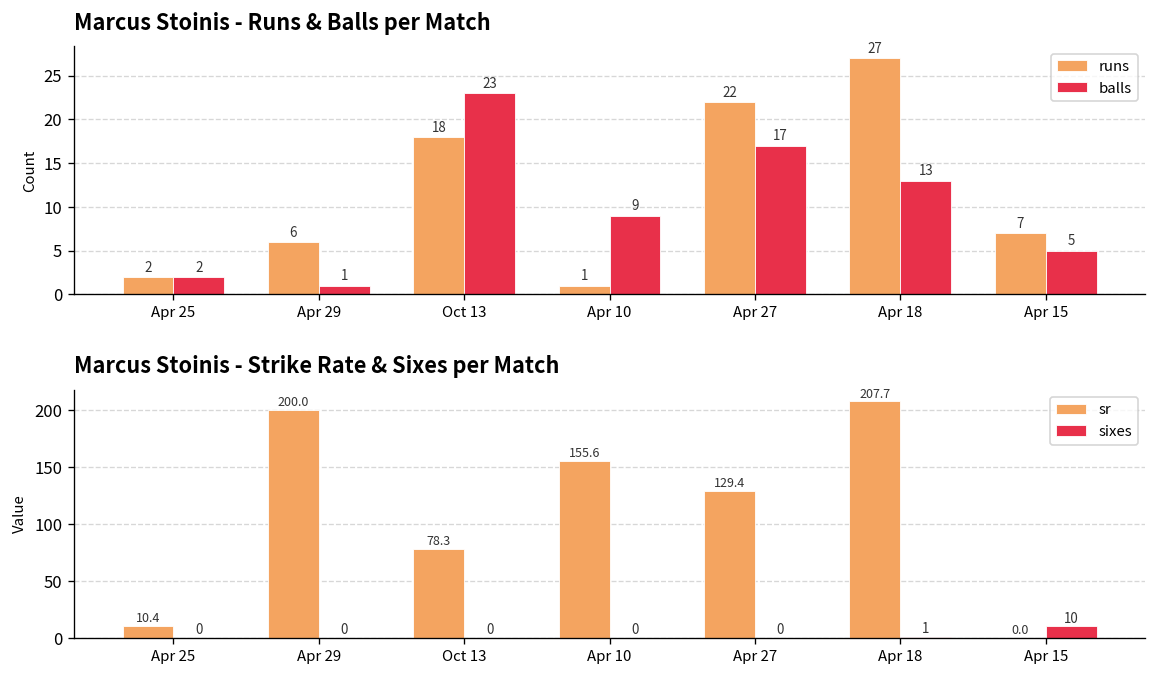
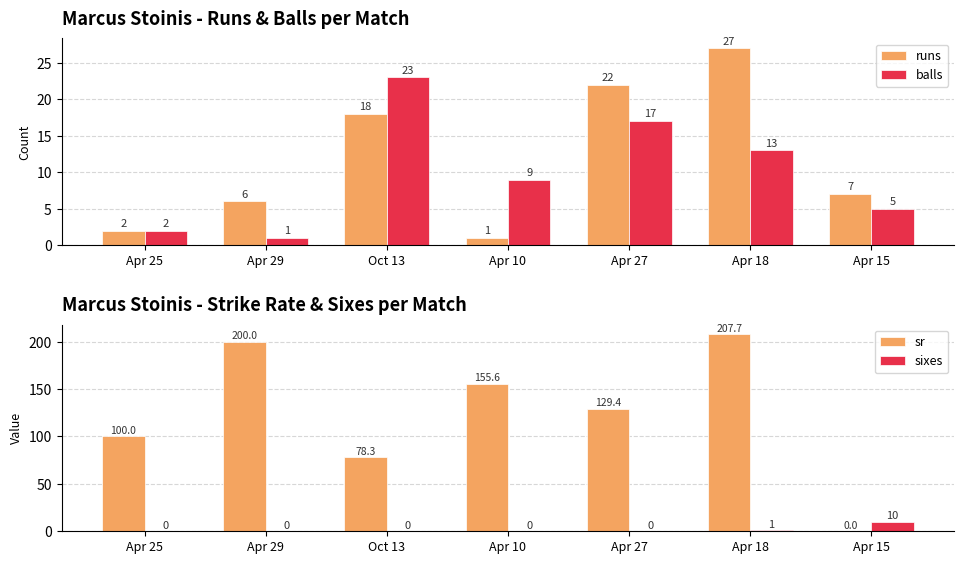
Marcus Stoinis - Strike Rate & Sixes per Match, sr, Apr 25: 10.4 -> 100.0
